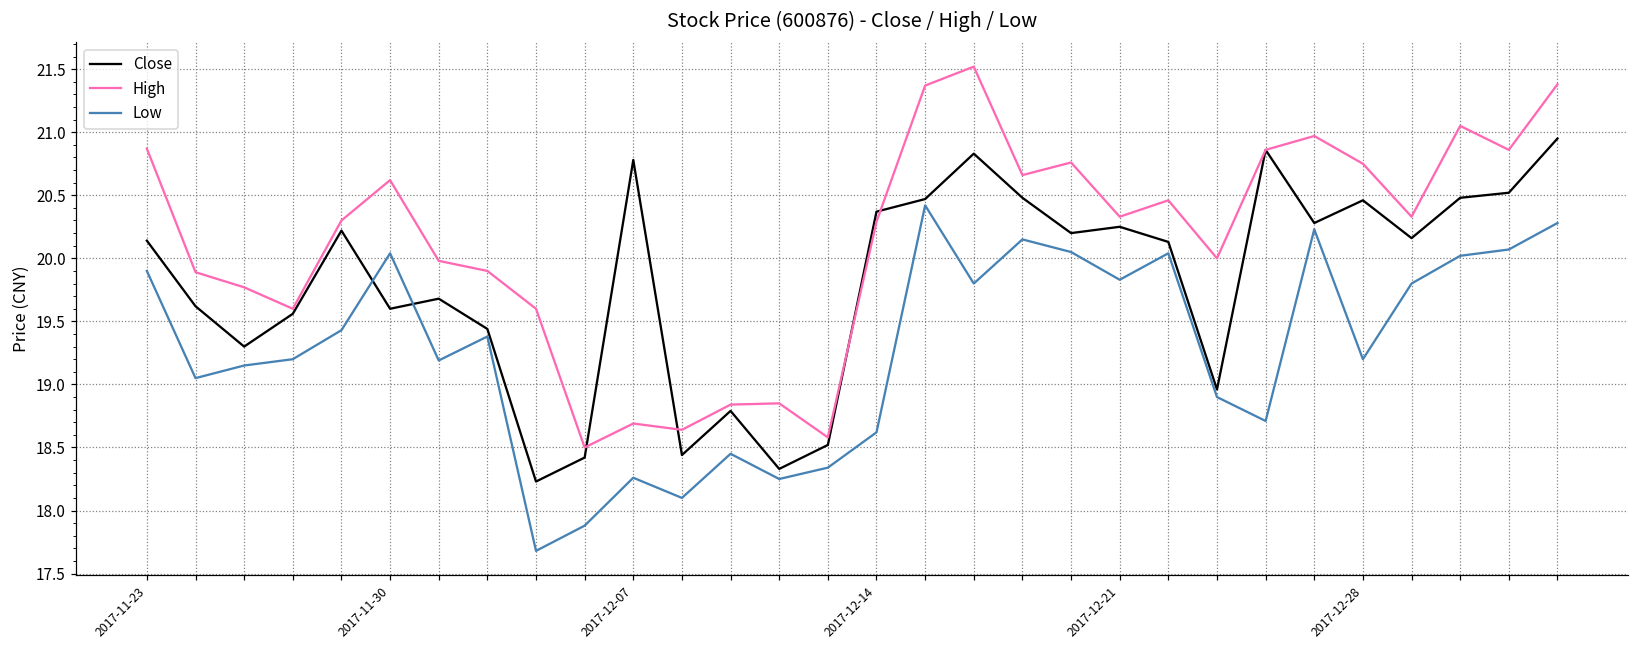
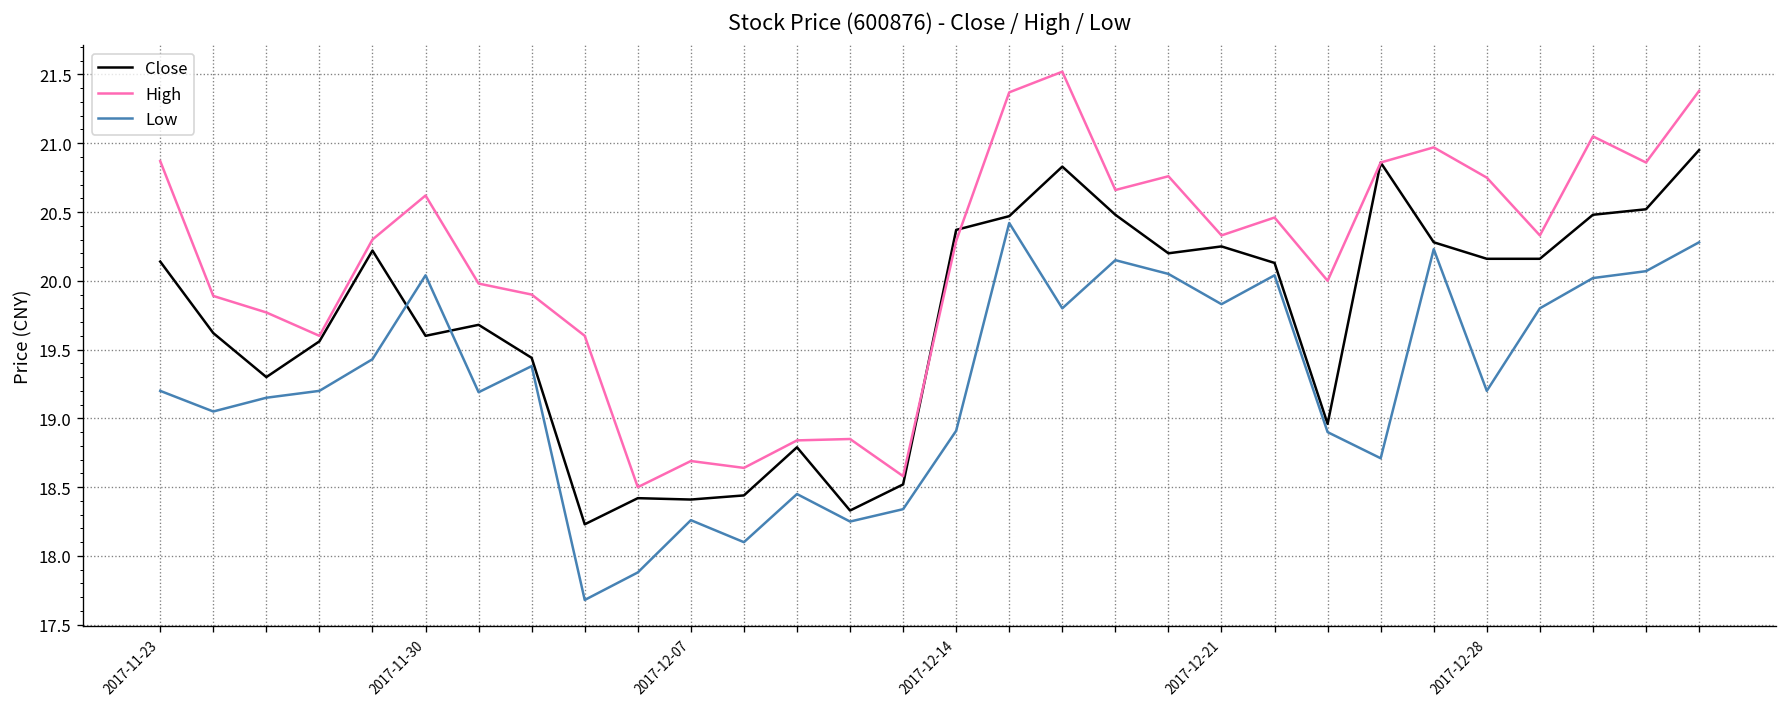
Low, 2017-11-23: 19.9 -> 19.2
Close, 2017-12-07: 20.78 -> 18.41
Low, 2017-12-14: 18.62 -> 18.91
Close, 2017-12-28: 20.46 -> 20.16
